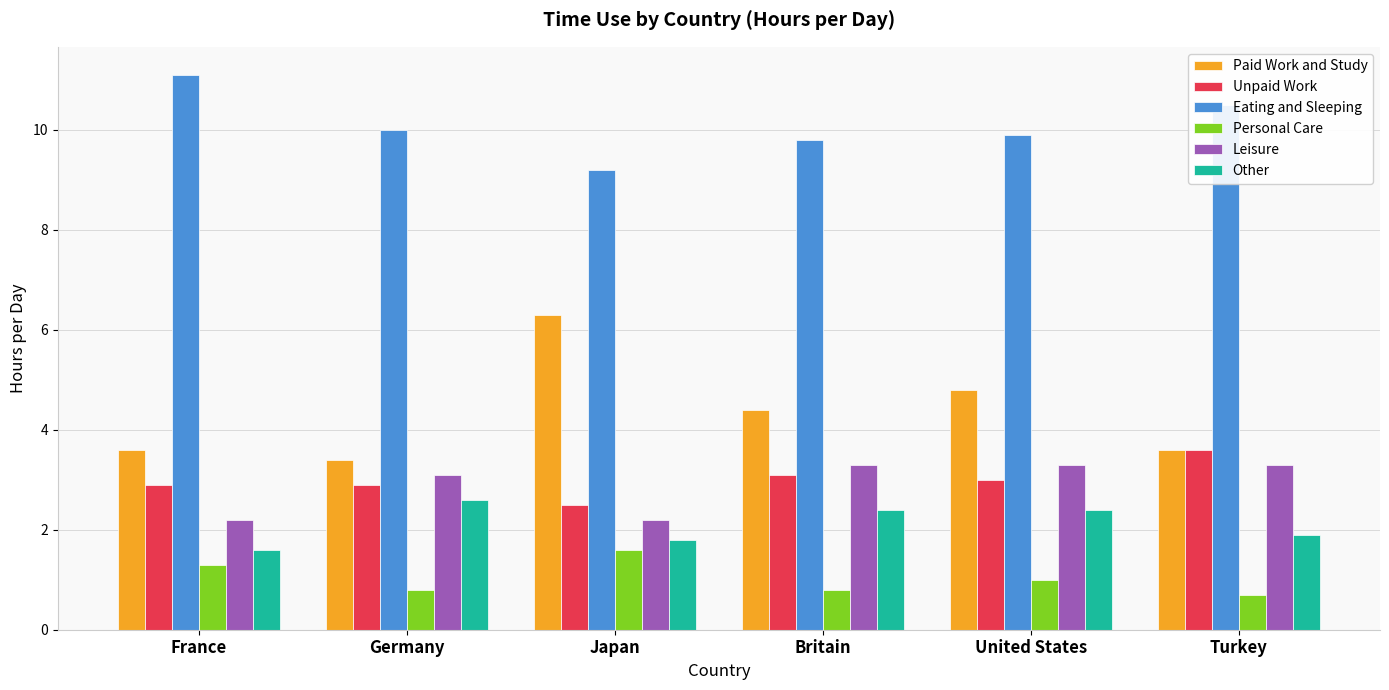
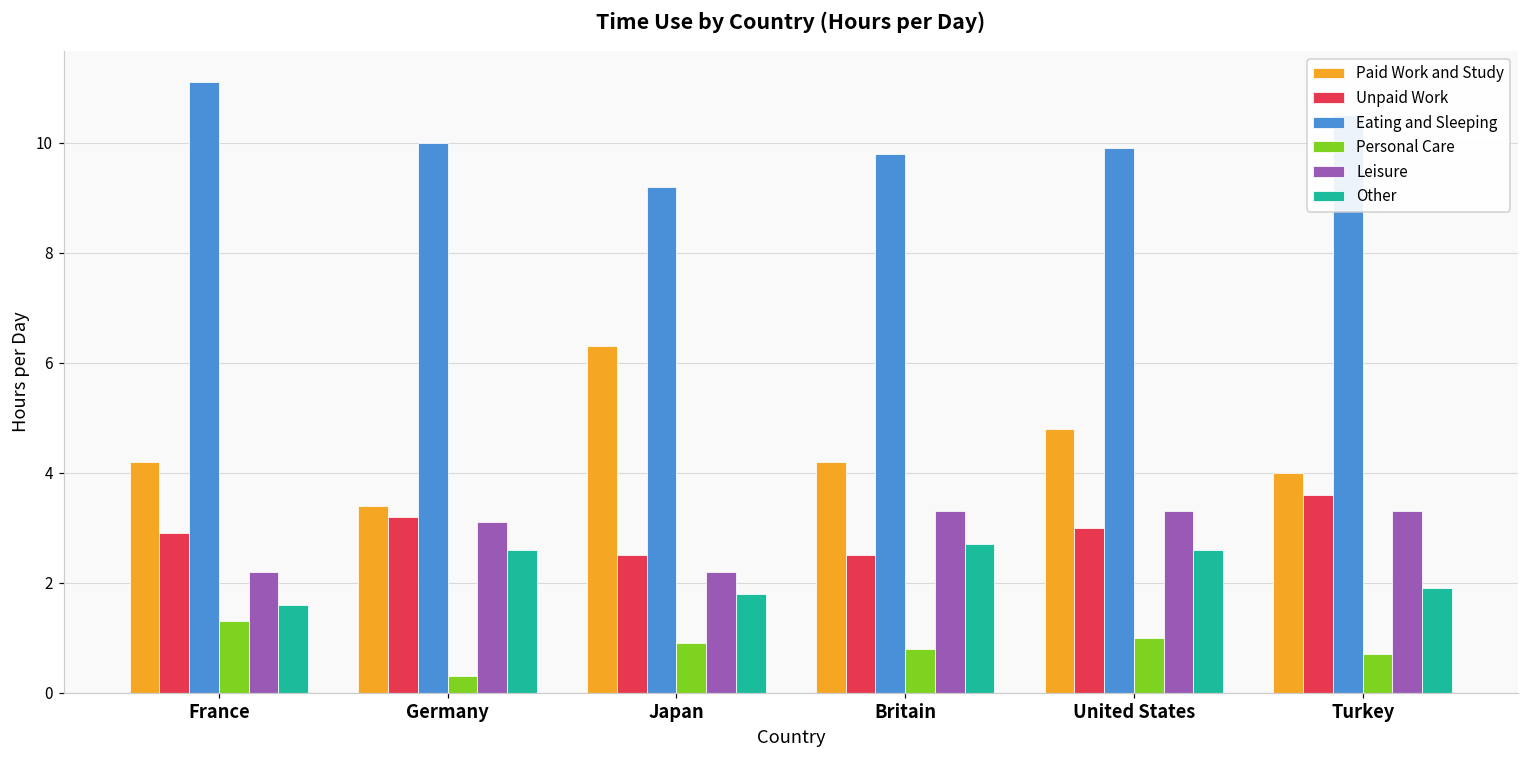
Paid Work and Study, France: 3.6 -> 4.2
Unpaid Work, Germany: 2.9 -> 3.2
Personal Care, Germany: 0.8 -> 0.3
Personal Care, Japan: 1.6 -> 0.9
Paid Work and Study, Britain: 4.4 -> 4.2
Unpaid Work, Britain: 3.1 -> 2.5
Other, Britain: 2.4 -> 2.7
Other, United States: 2.4 -> 2.6
Paid Work and Study, Turkey: 3.6 -> 4.0
